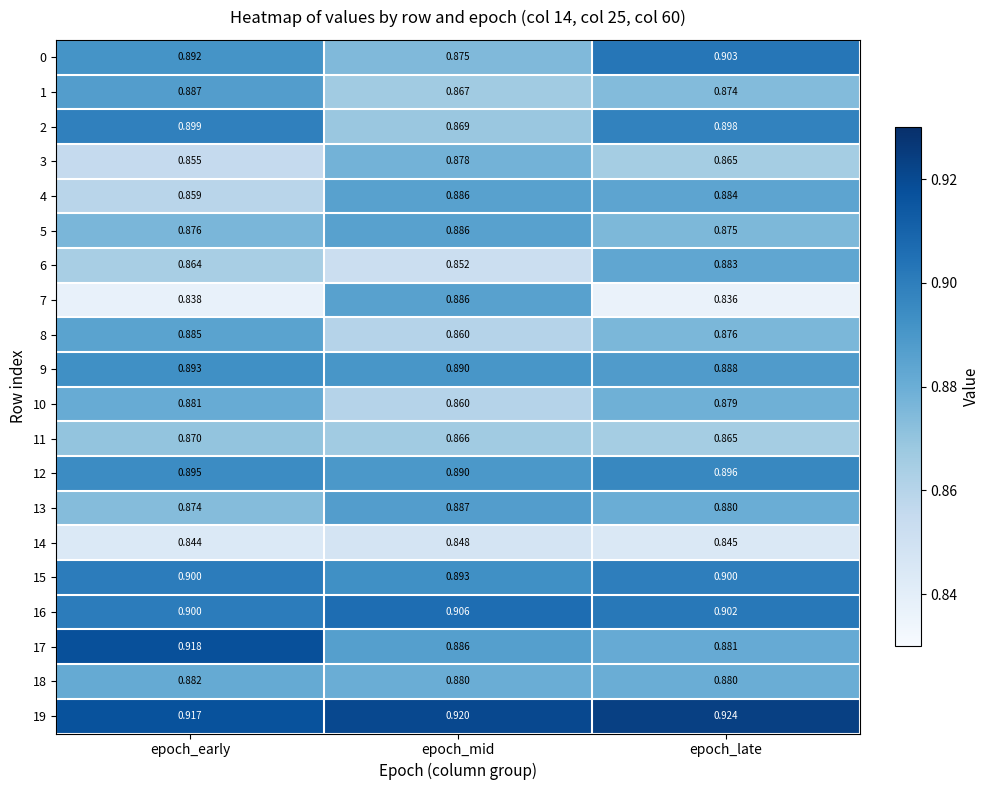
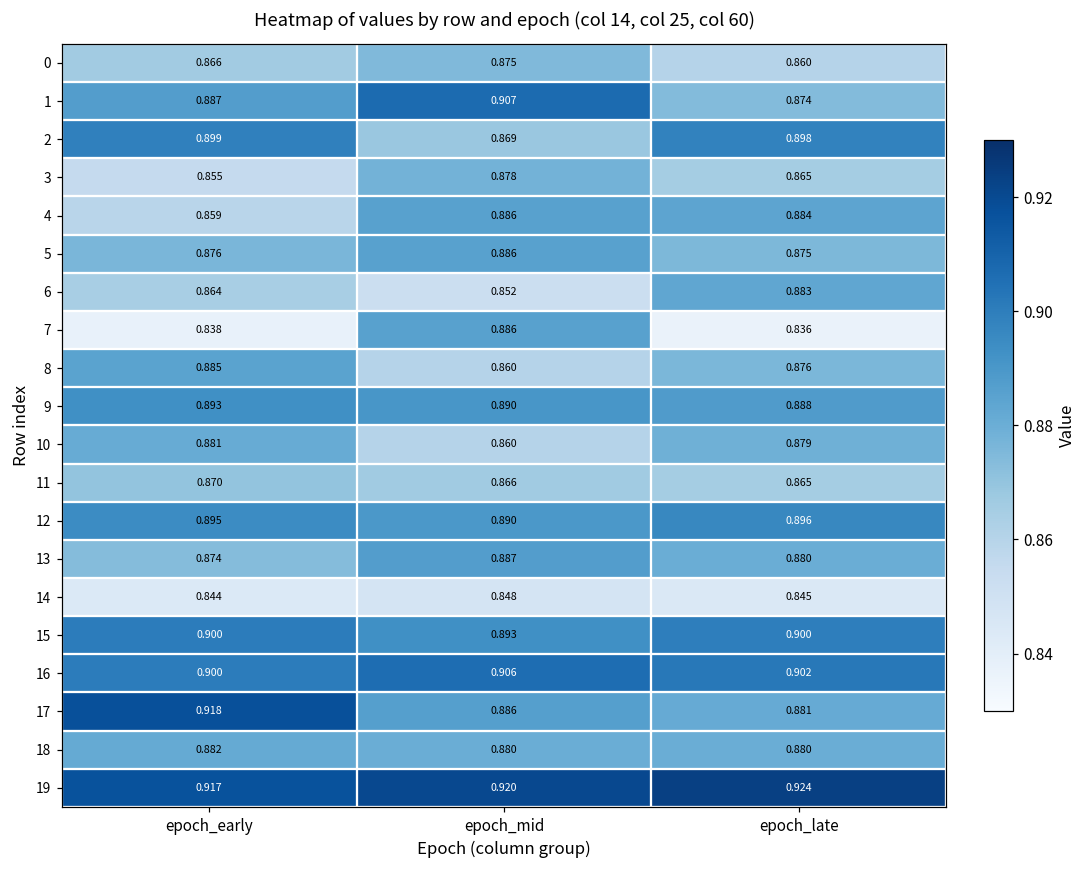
0, epoch_early: 0.892 -> 0.866
0, epoch_late: 0.903 -> 0.860
1, epoch_mid: 0.867 -> 0.907
